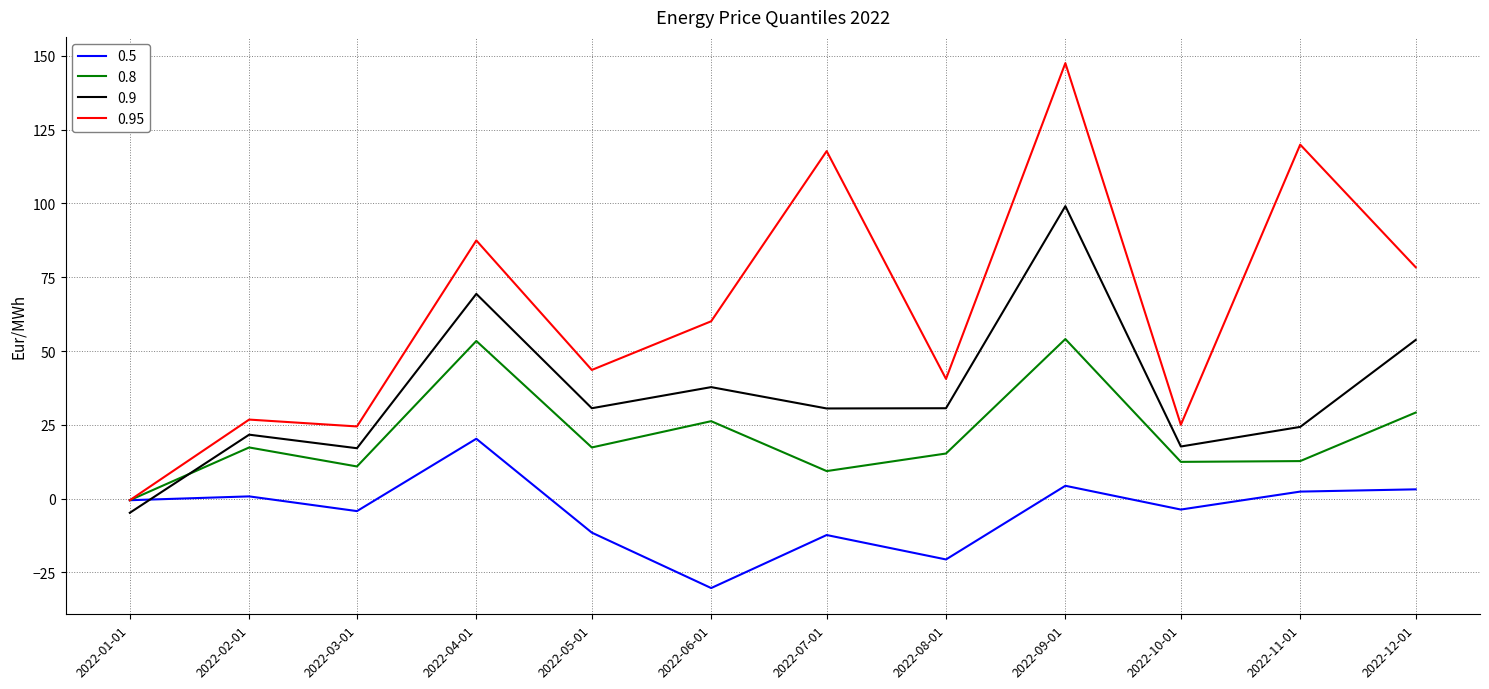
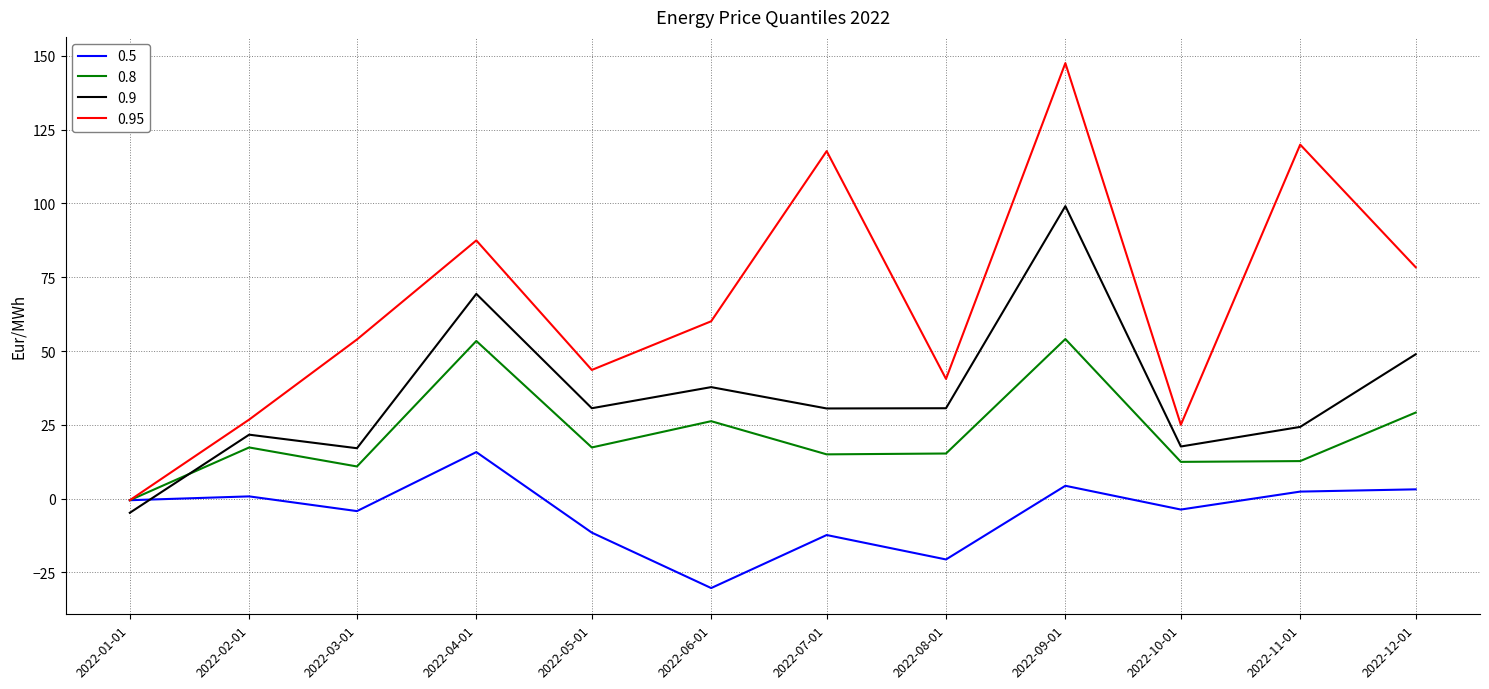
0.95, 2022-03-01: 24 -> 54
0.5, 2022-04-01: 20 -> 16
0.8, 2022-07-01: 9 -> 15
0.9, 2022-12-01: 54 -> 49
